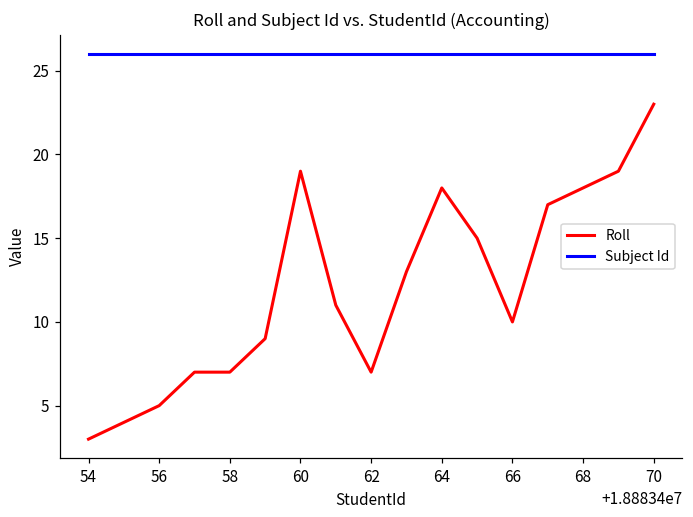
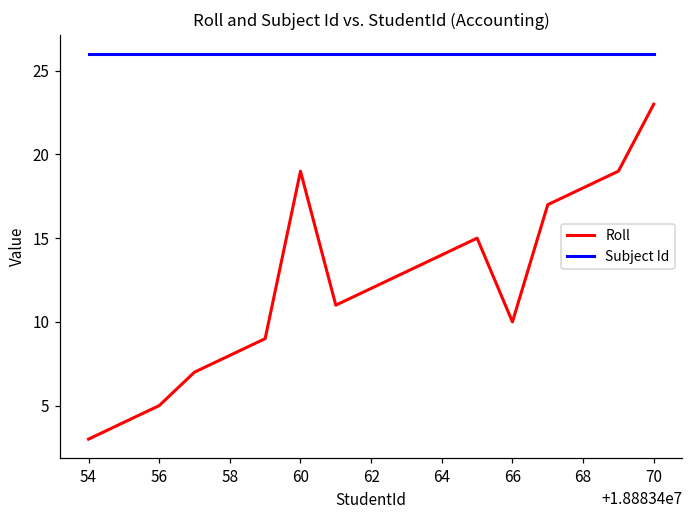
Roll, 58: 7 -> 8
Roll, 62: 7 -> 12
Roll, 64: 18 -> 14
